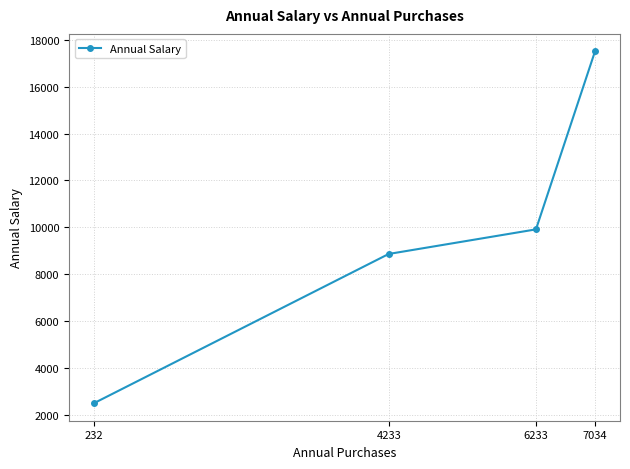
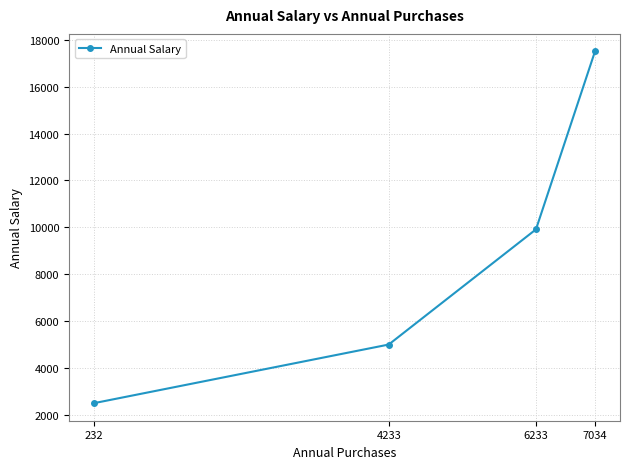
4233: 8900 -> 5000
